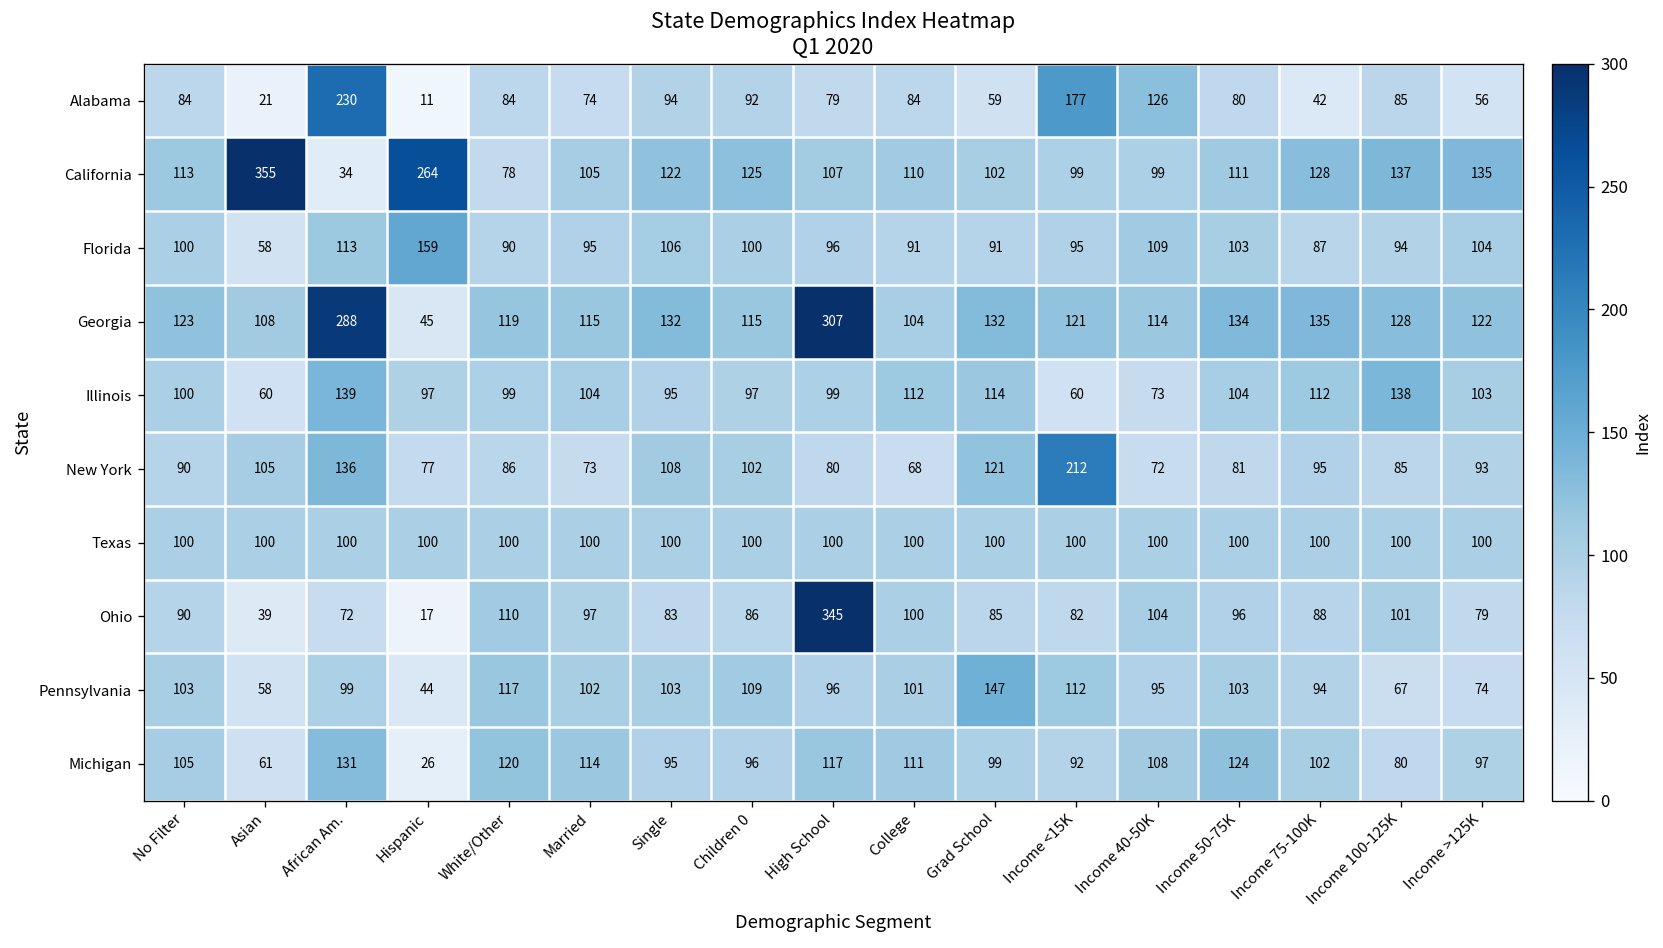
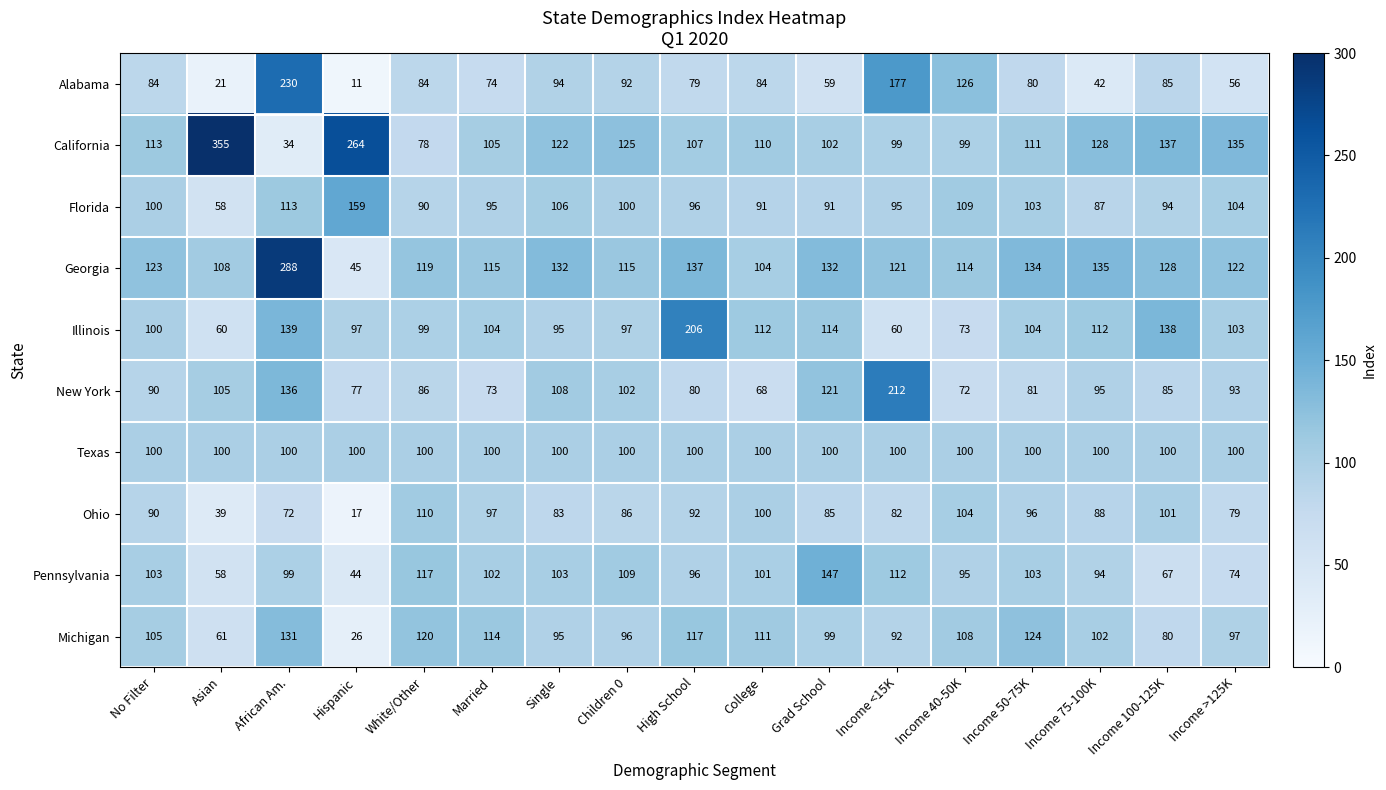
Georgia, High School: 307 -> 137
Illinois, High School: 99 -> 206
Ohio, High School: 345 -> 92
